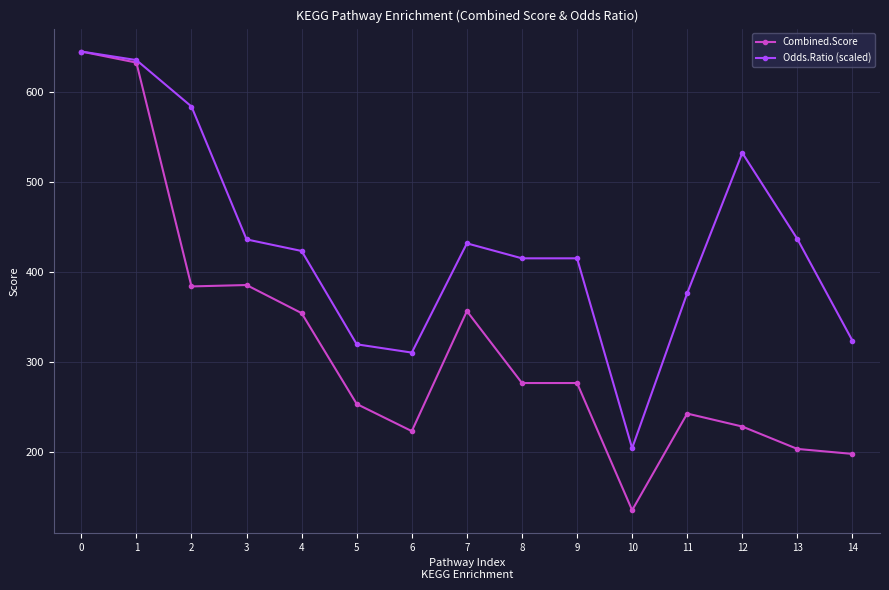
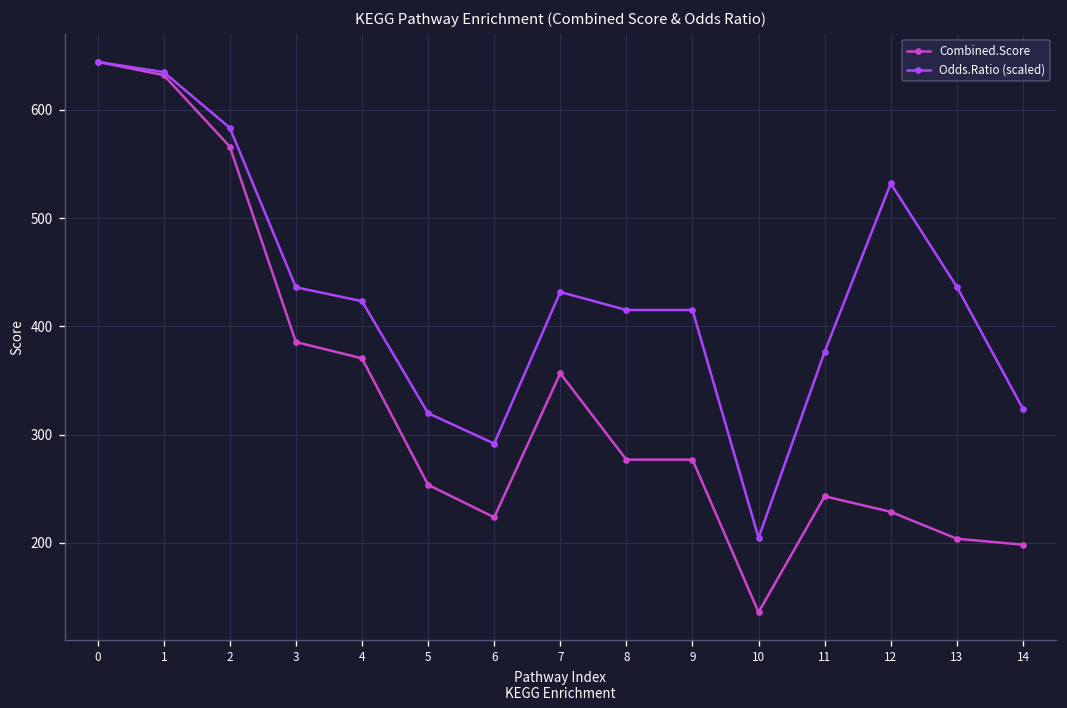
Combined.Score, 2: 380 -> 570
Combined.Score, 4: 350 -> 370
Odds.Ratio (scaled), 6: 310 -> 290
